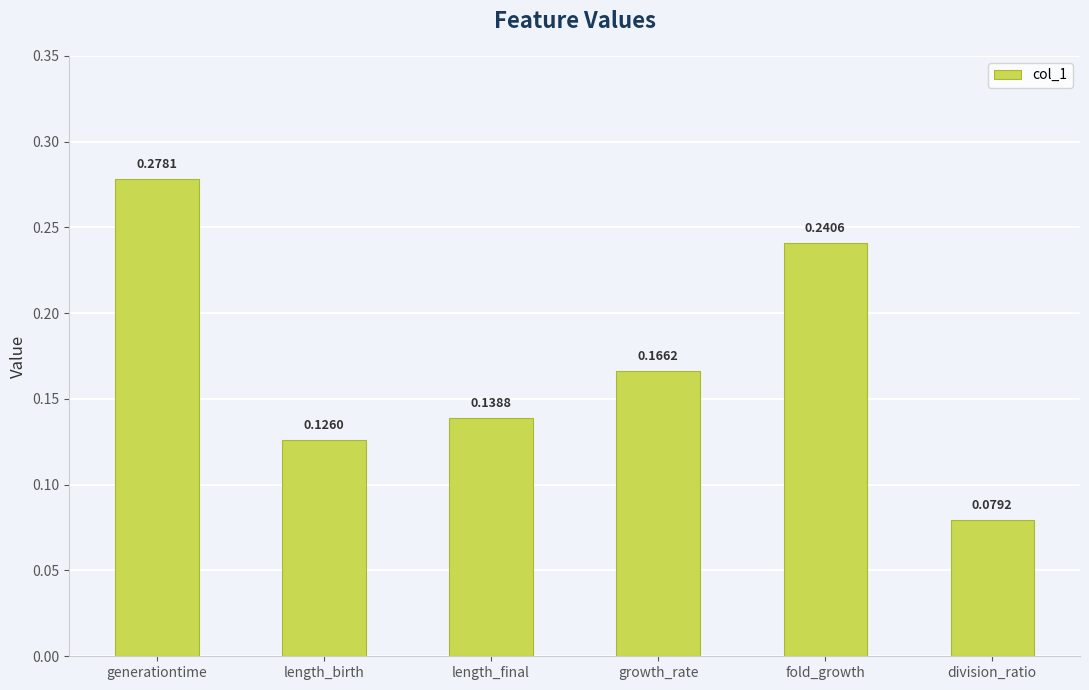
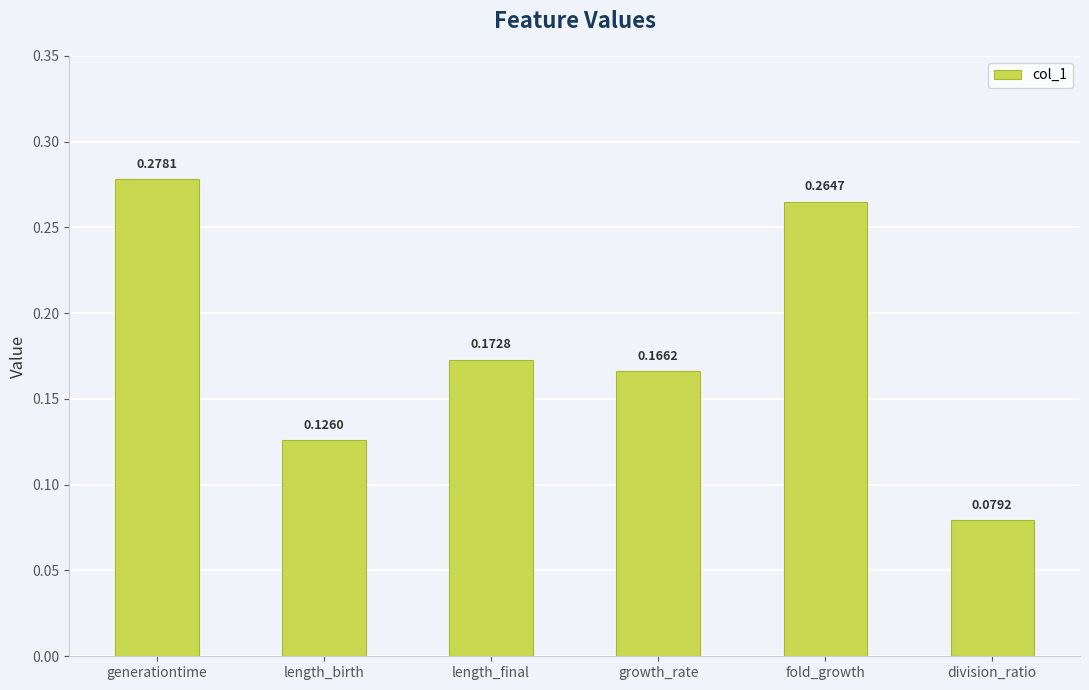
length_final: 0.1388 -> 0.1728
fold_growth: 0.2406 -> 0.2647
